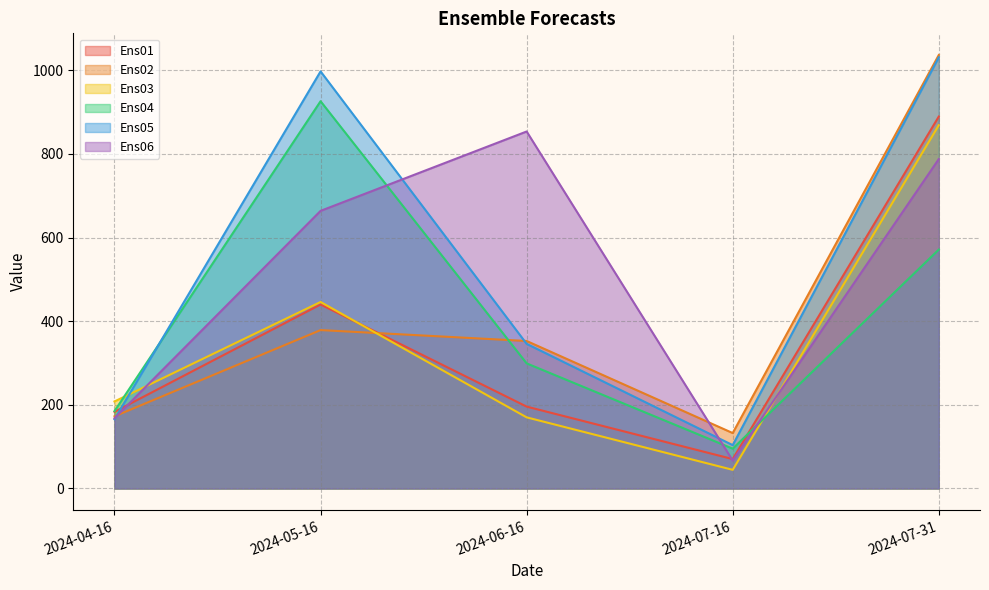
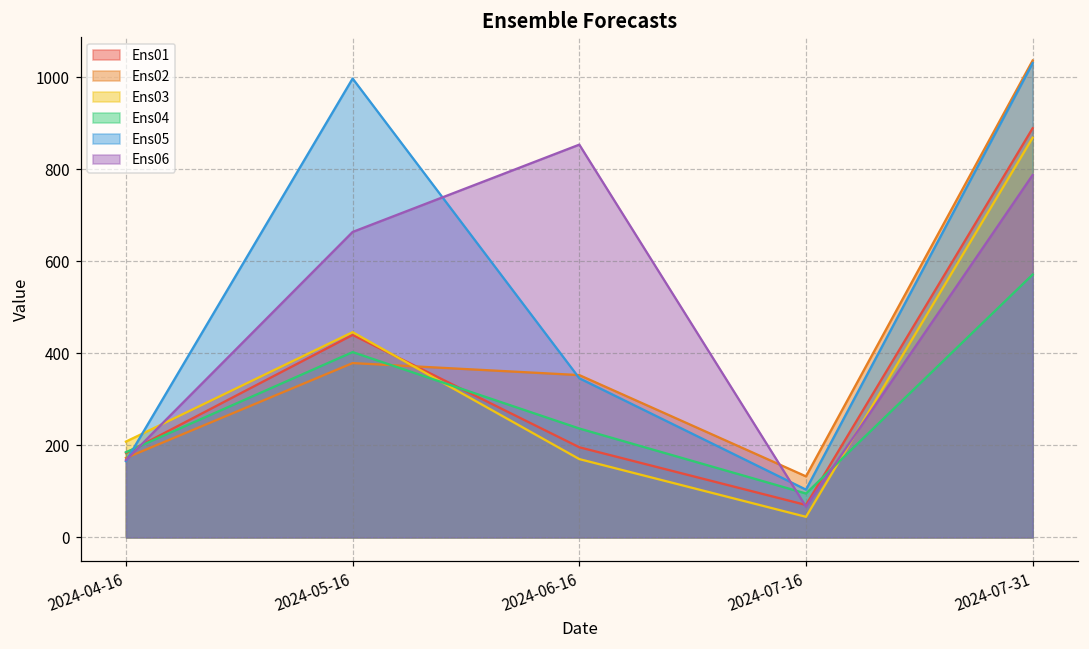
Ens04, 2024-05-16: 930 -> 400
Ens04, 2024-06-16: 300 -> 240
